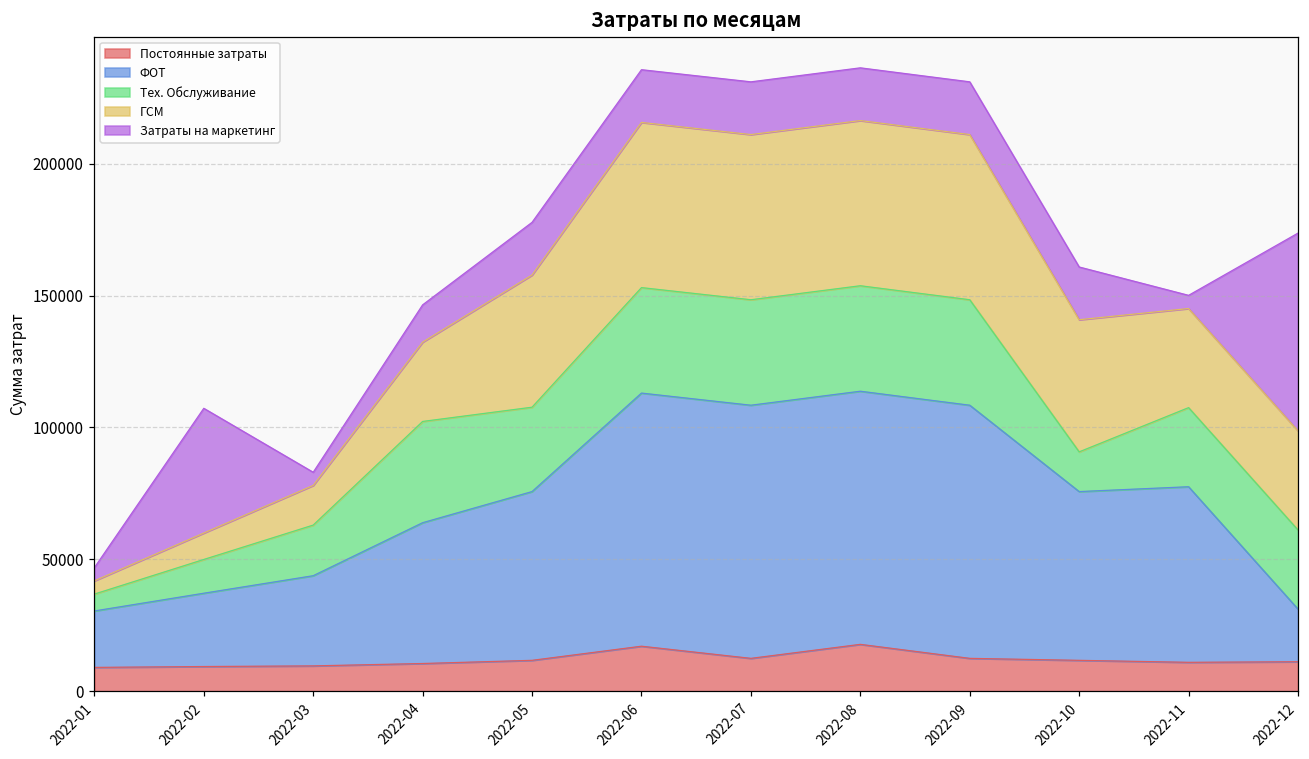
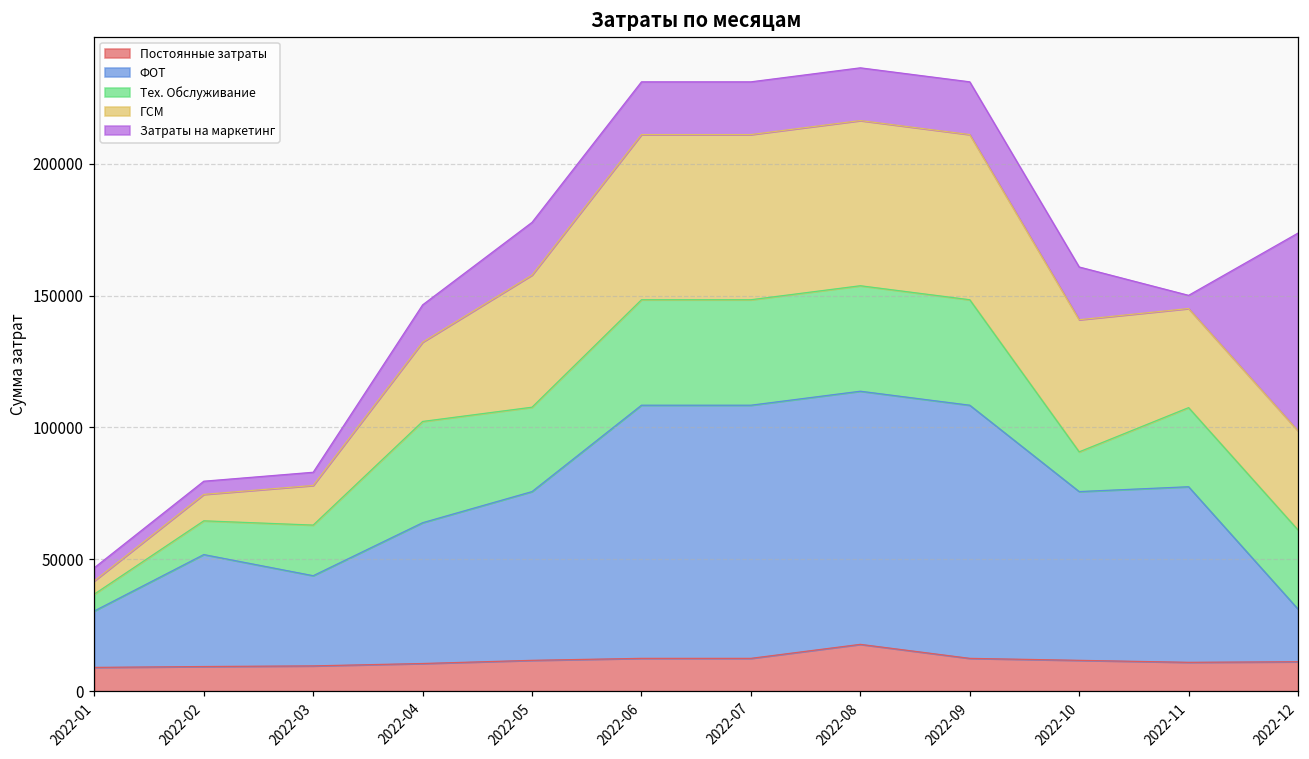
ФОТ, 2022-02: 28000 -> 42000
Затраты на маркетинг, 2022-02: 47000 -> 5000
Постоянные затраты, 2022-06: 17000 -> 12000
